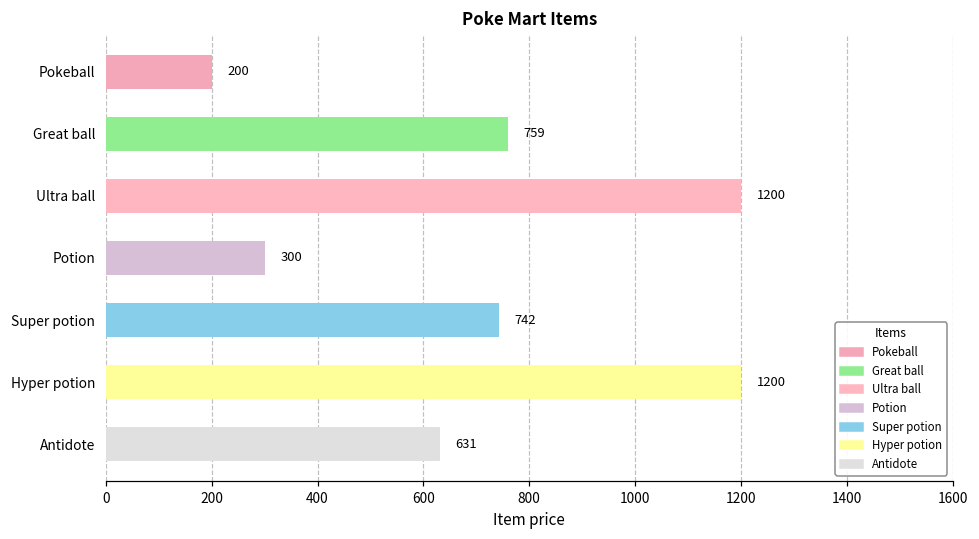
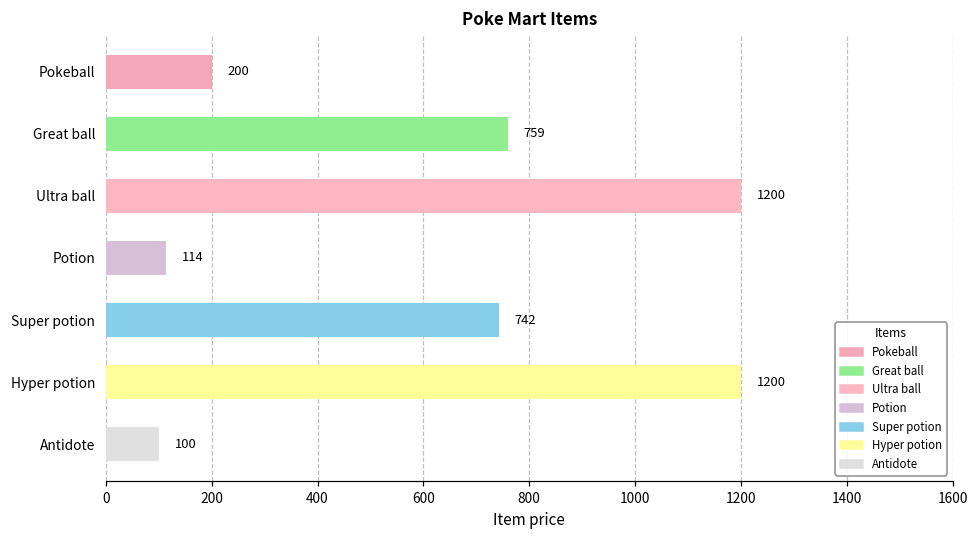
Potion: 300 -> 114
Antidote: 631 -> 100
